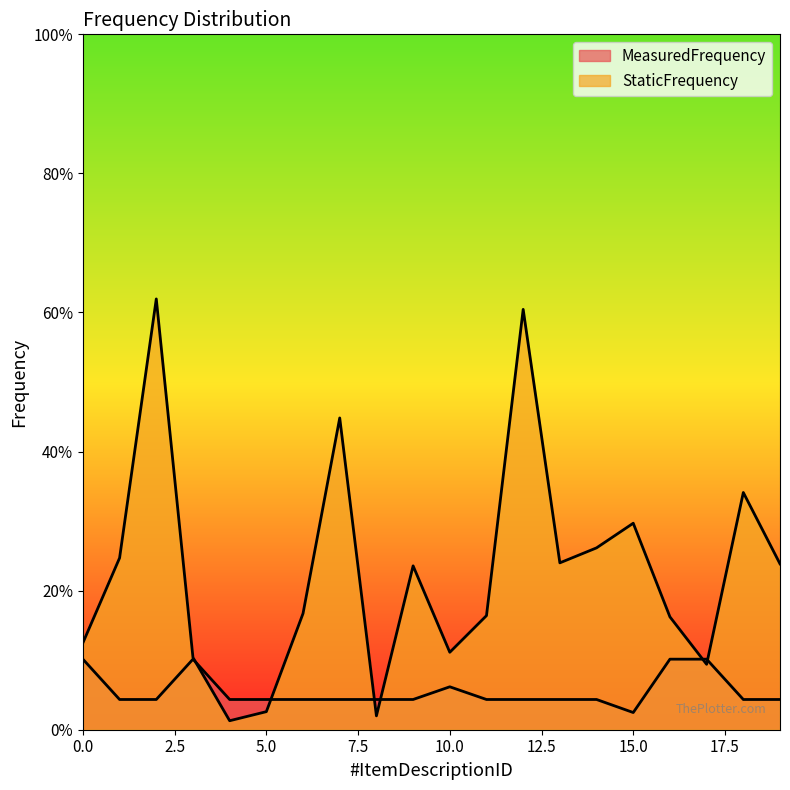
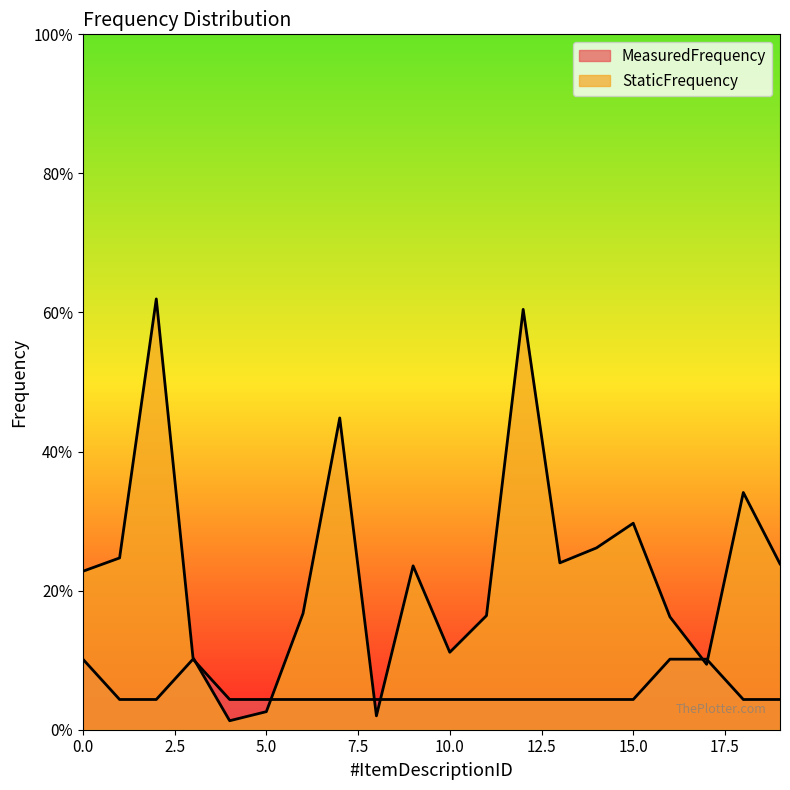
StaticFrequency, 0.0: 12% -> 23%
MeasuredFrequency, 10.0: 6% -> 4%
MeasuredFrequency, 15.0: 2% -> 4%
